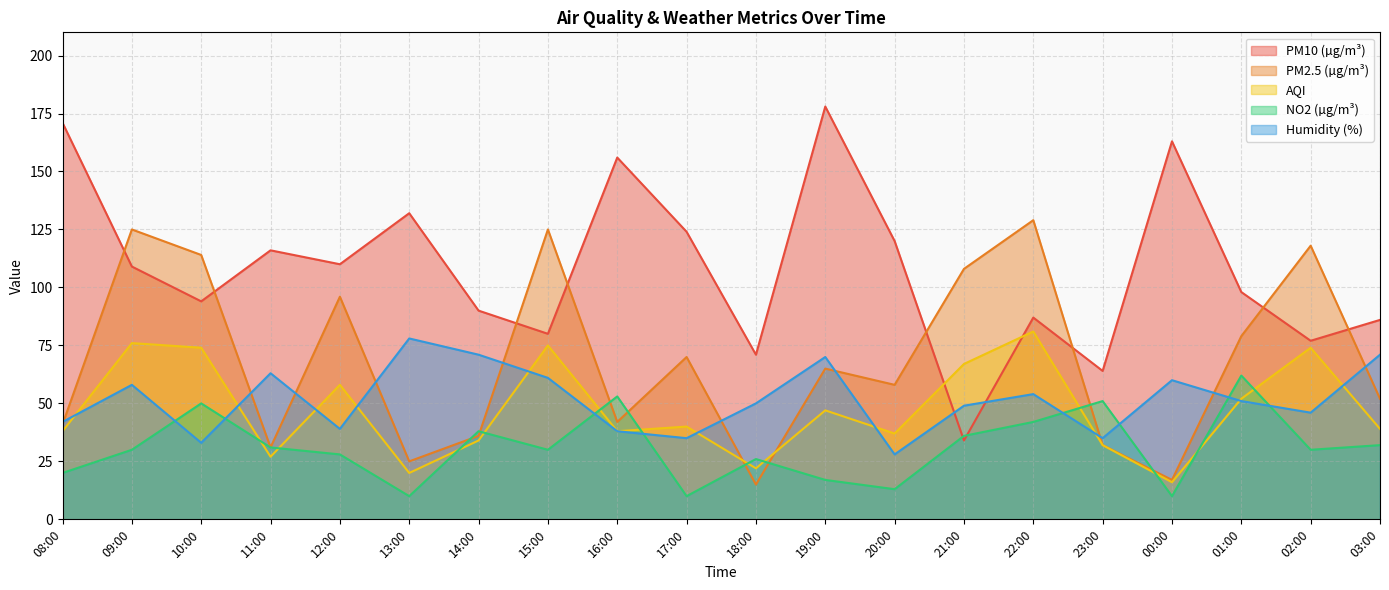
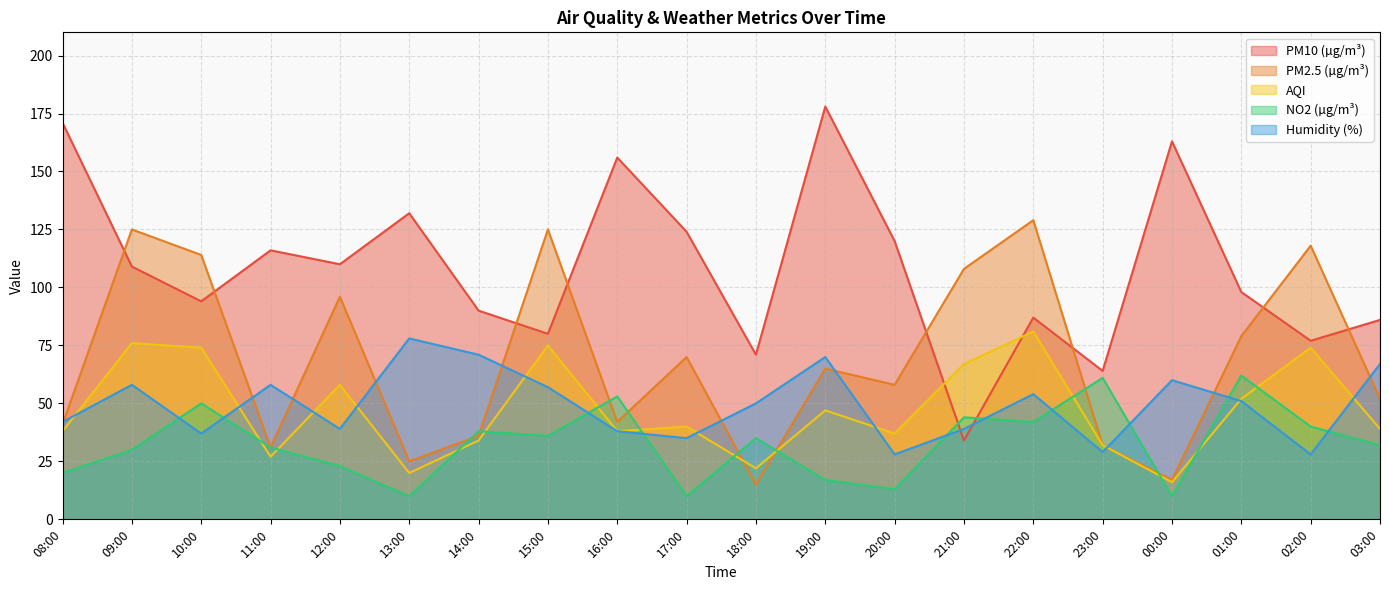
Humidity (%), 10:00: 33 -> 37
Humidity (%), 11:00: 63 -> 58
NO2 (µg/m³), 12:00: 28 -> 23
NO2 (µg/m³), 15:00: 30 -> 36
Humidity (%), 15:00: 61 -> 57
NO2 (µg/m³), 18:00: 26 -> 35
NO2 (µg/m³), 21:00: 36 -> 44
Humidity (%), 21:00: 49 -> 39
NO2 (µg/m³), 23:00: 51 -> 61
Humidity (%), 23:00: 35 -> 29
NO2 (µg/m³), 02:00: 30 -> 40
Humidity (%), 02:00: 46 -> 28
Humidity (%), 03:00: 71 -> 67
